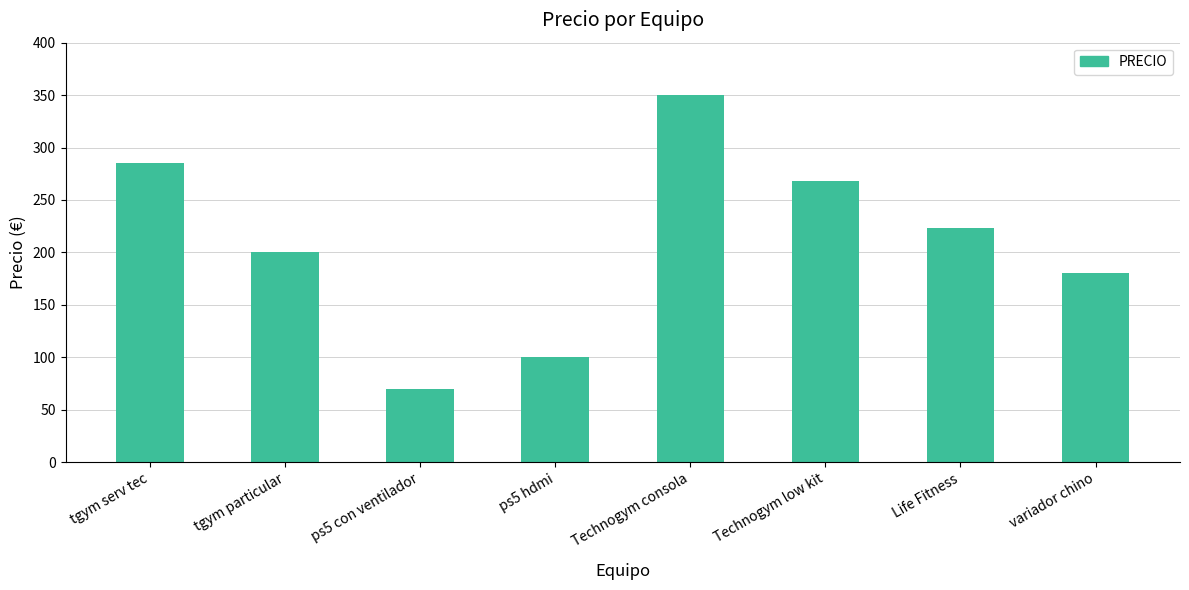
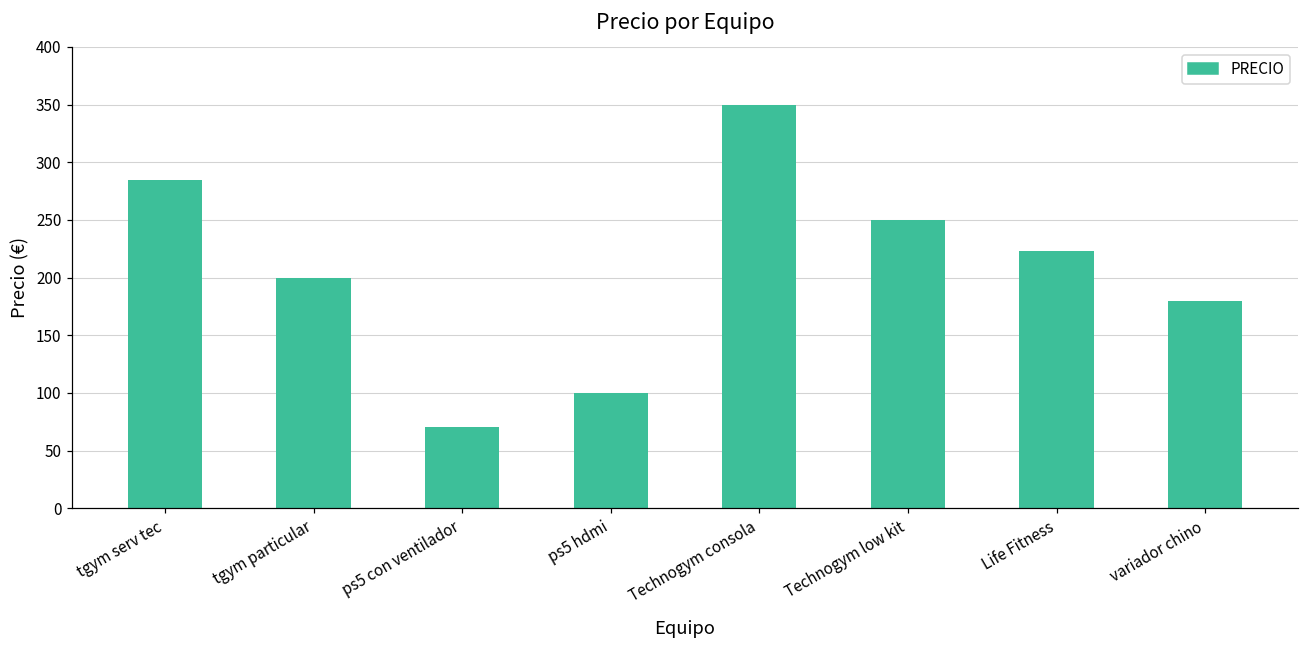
Technogym low kit: 268 -> 250
